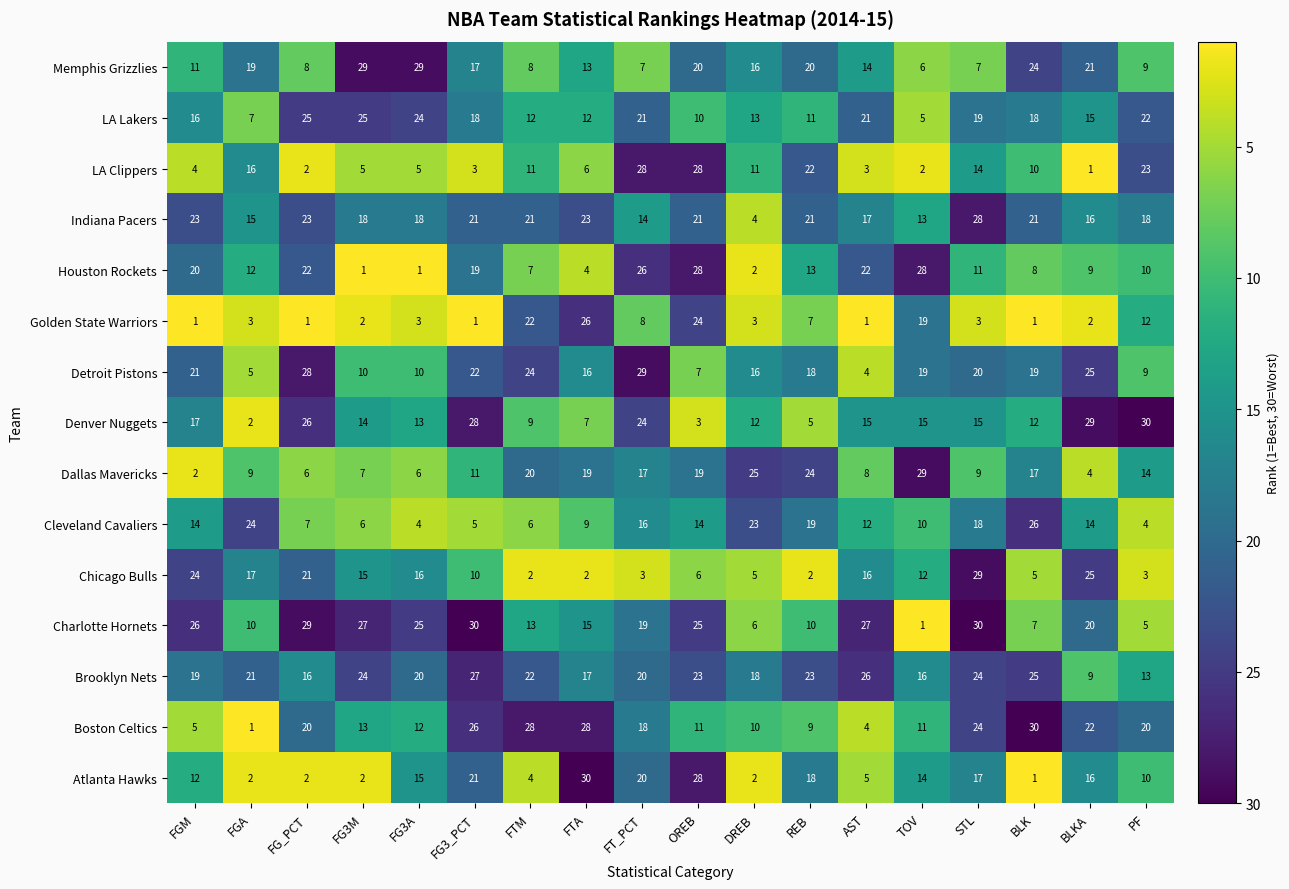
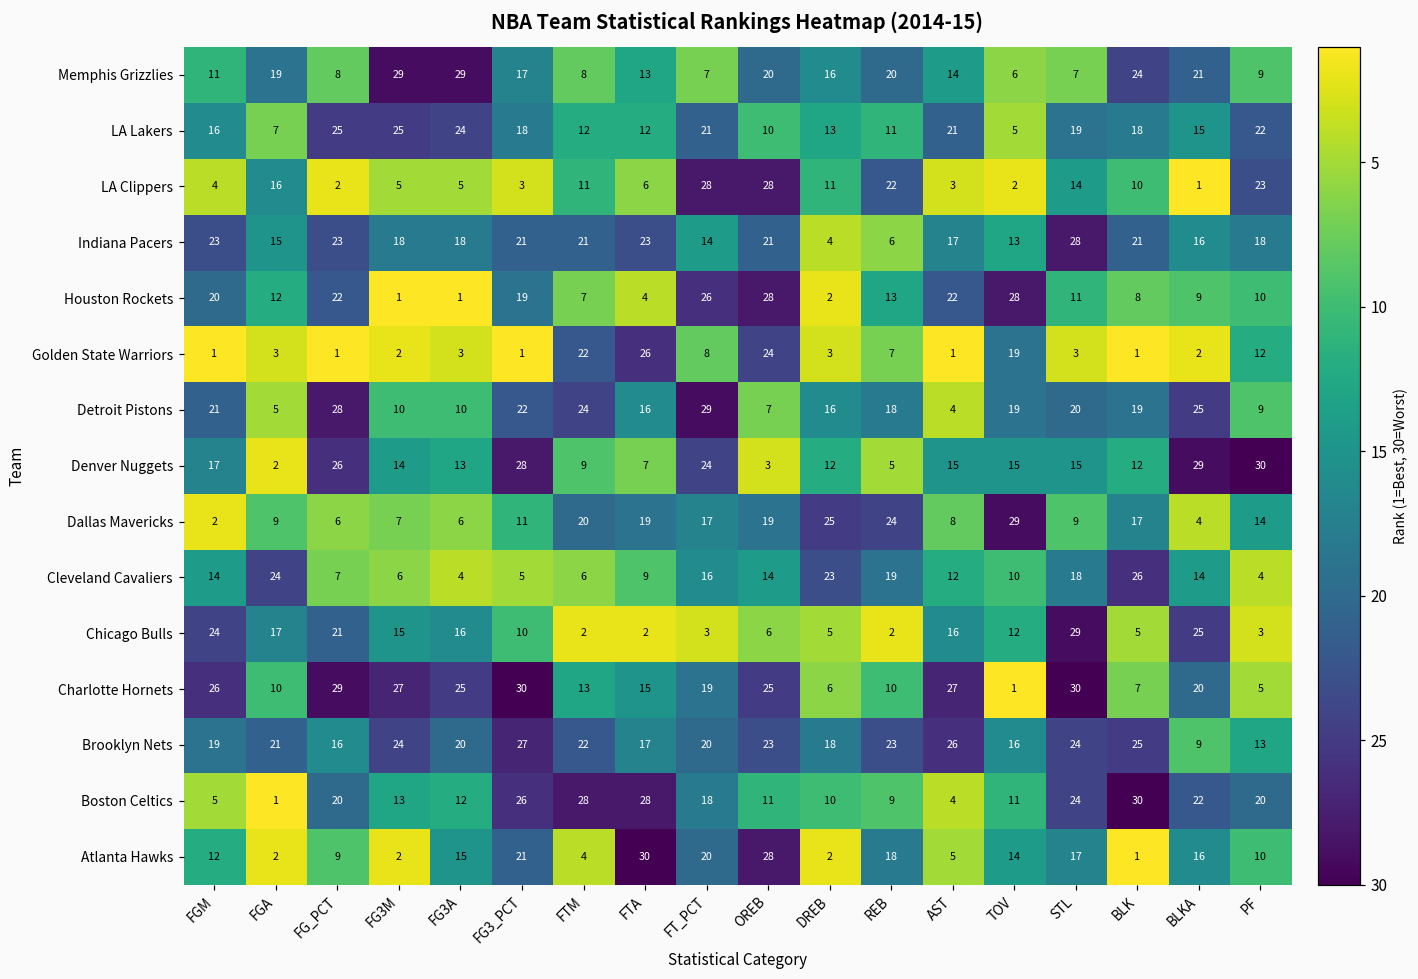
Indiana Pacers, REB: 21 -> 6
Atlanta Hawks, FG_PCT: 2 -> 9
